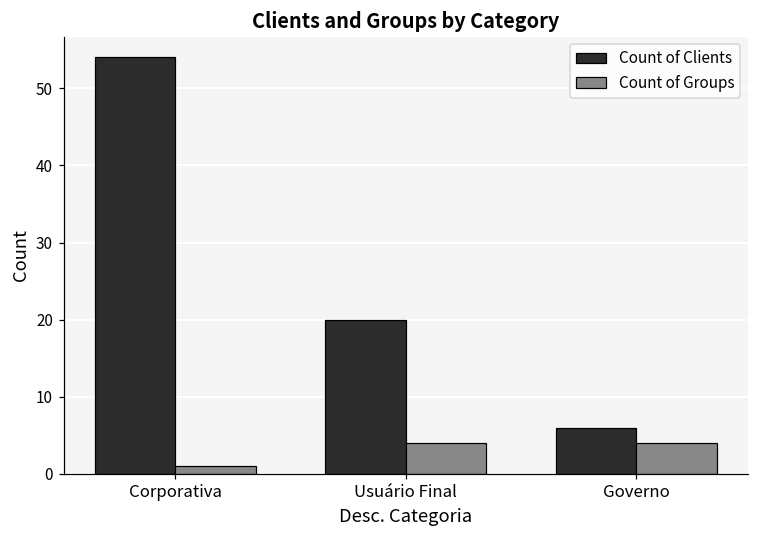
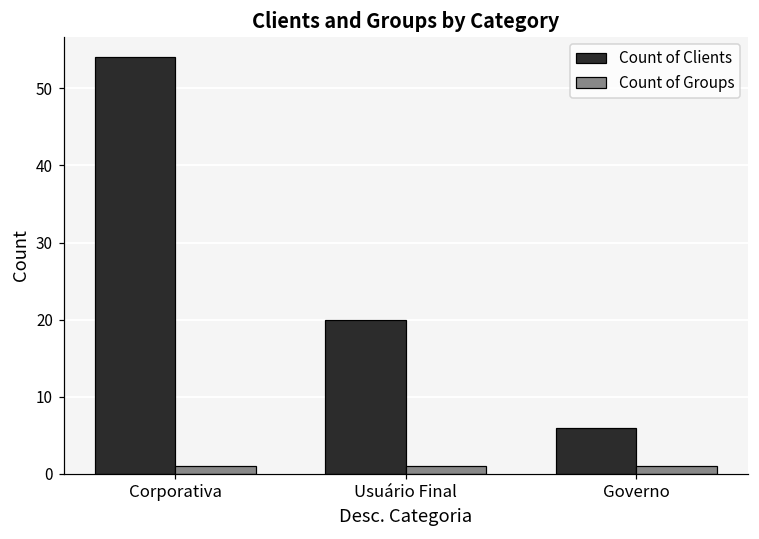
Count of Groups, Usuário Final: 4 -> 1
Count of Groups, Governo: 4 -> 1
